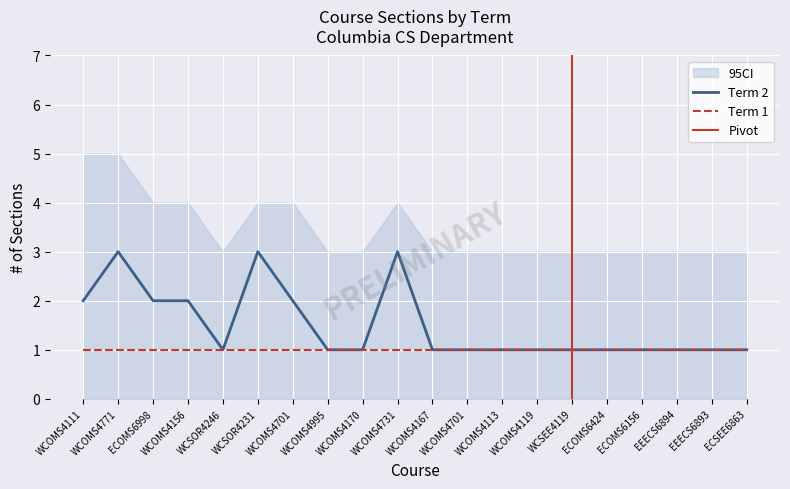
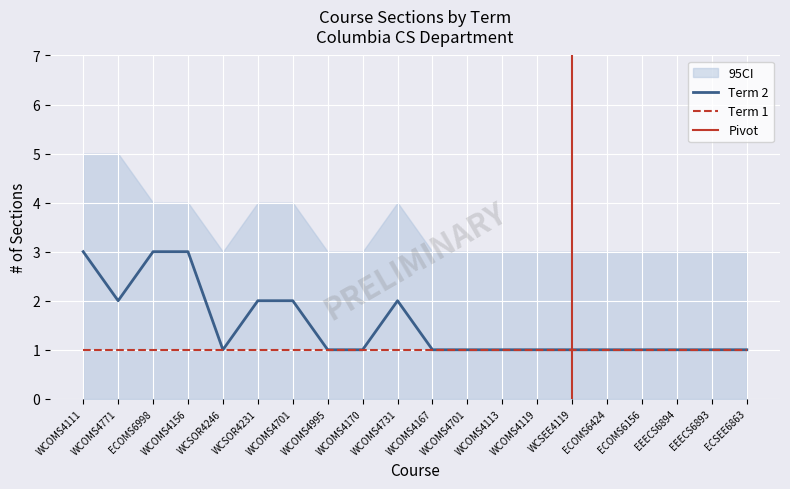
Term 2, WCOMS4111: 2 -> 3
Term 2, WCOMS4771: 3 -> 2
Term 2, ECOMS6998: 2 -> 3
Term 2, WCOMS4156: 2 -> 3
Term 2, WCSOR4231: 3 -> 2
Term 2, WCOMS4731: 3 -> 2
